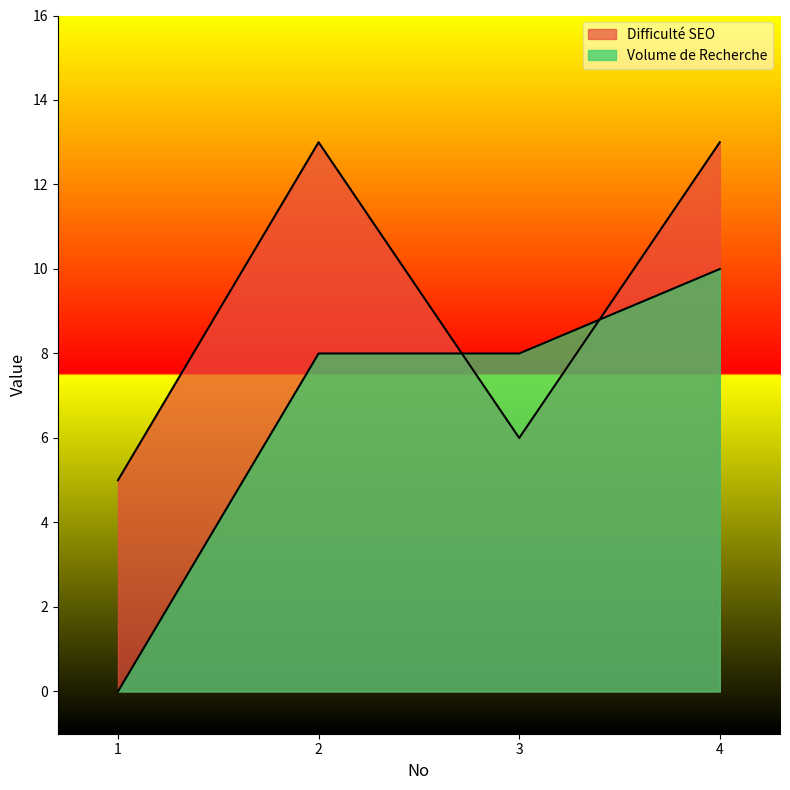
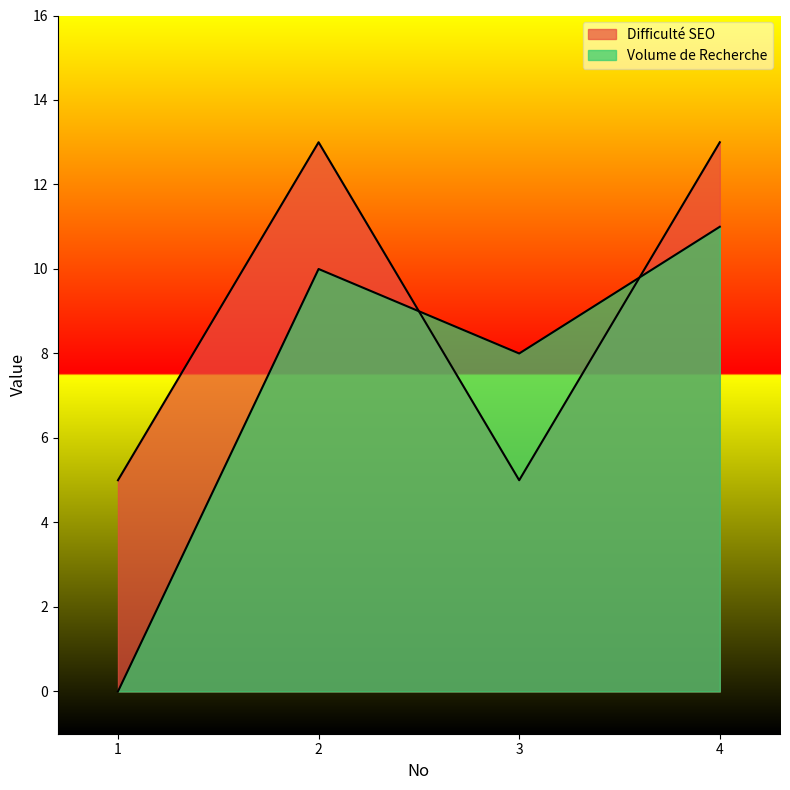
Volume de Recherche, 2: 8 -> 10
Difficulté SEO, 3: 6 -> 5
Volume de Recherche, 4: 10 -> 11
